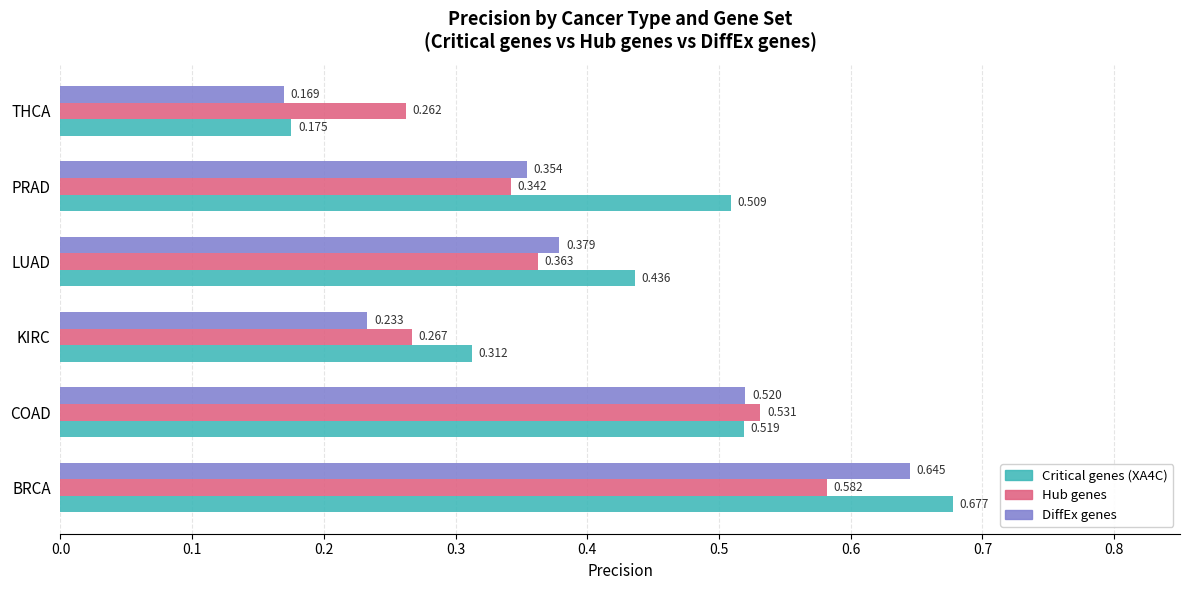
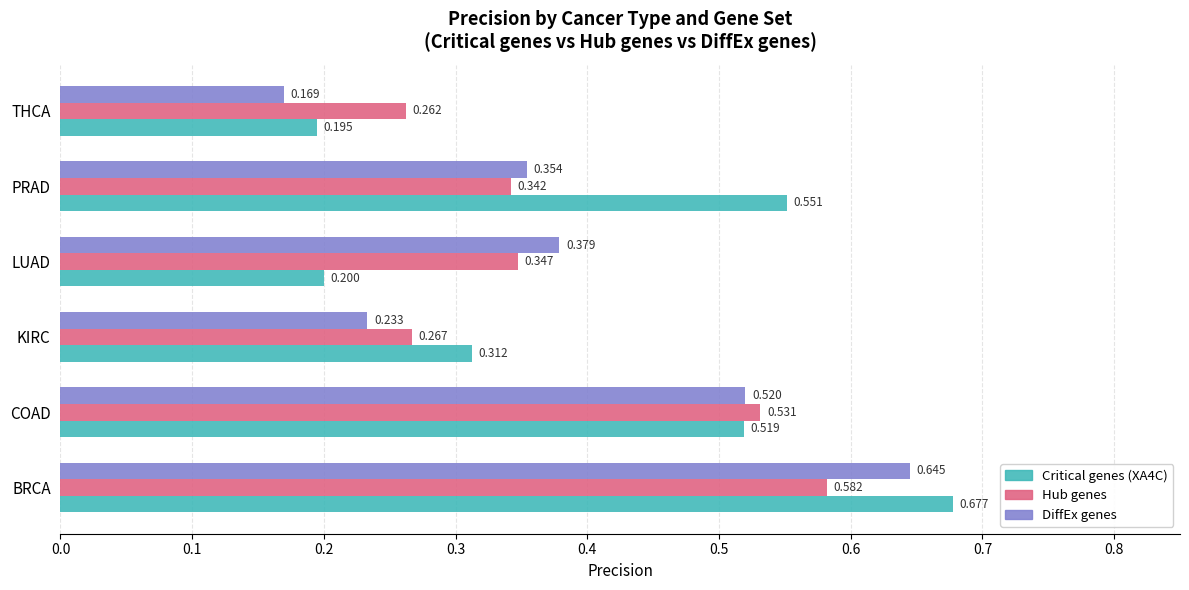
Critical genes (XA4C), THCA: 0.175 -> 0.195
Critical genes (XA4C), PRAD: 0.509 -> 0.551
Hub genes, LUAD: 0.363 -> 0.347
Critical genes (XA4C), LUAD: 0.436 -> 0.200
